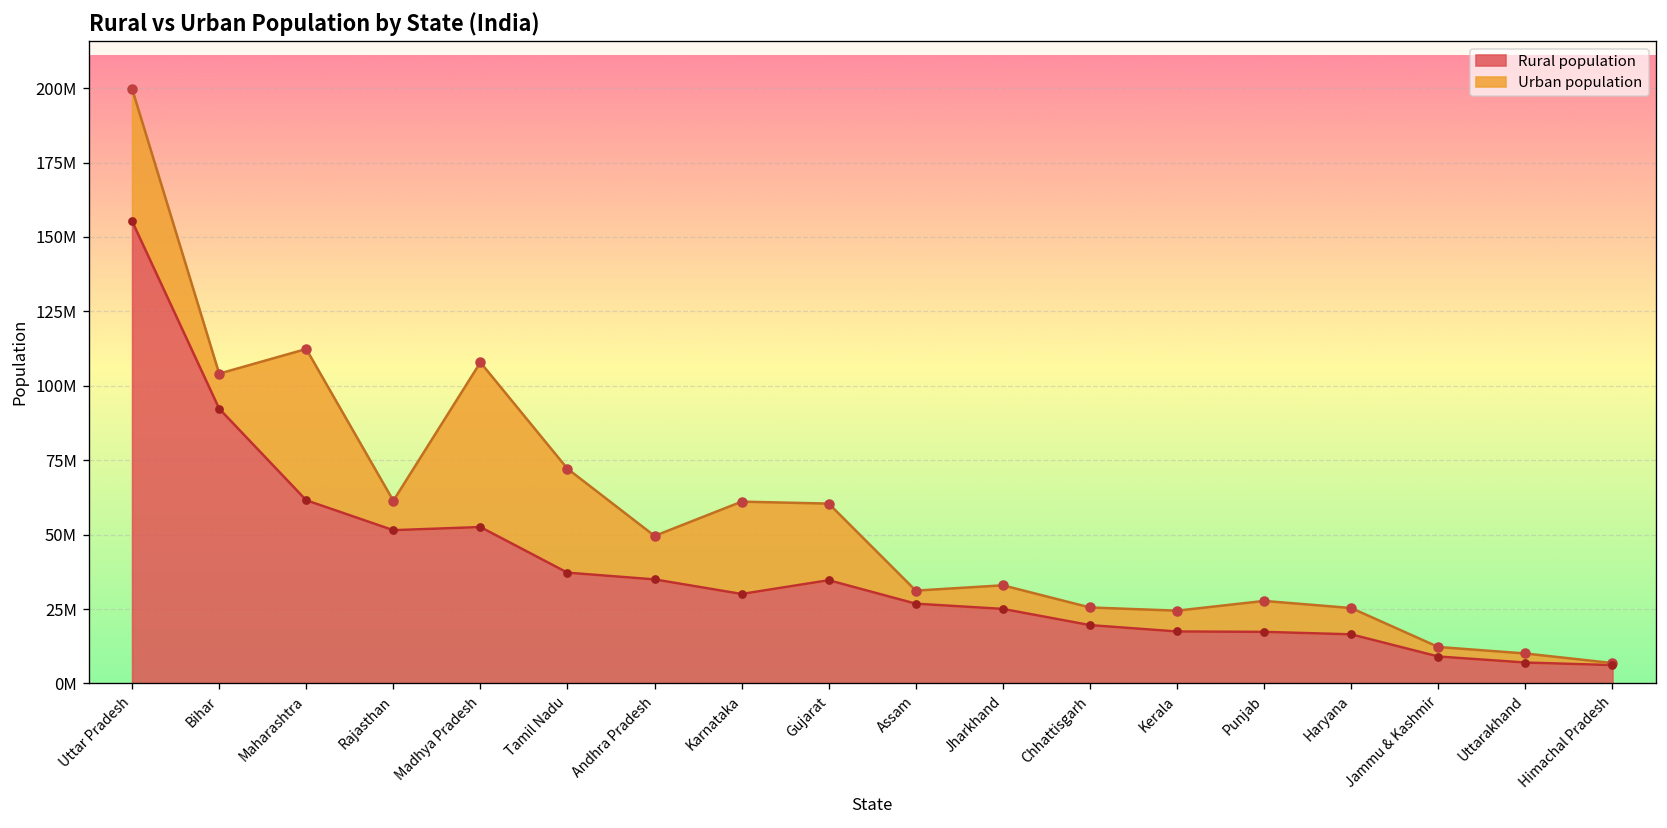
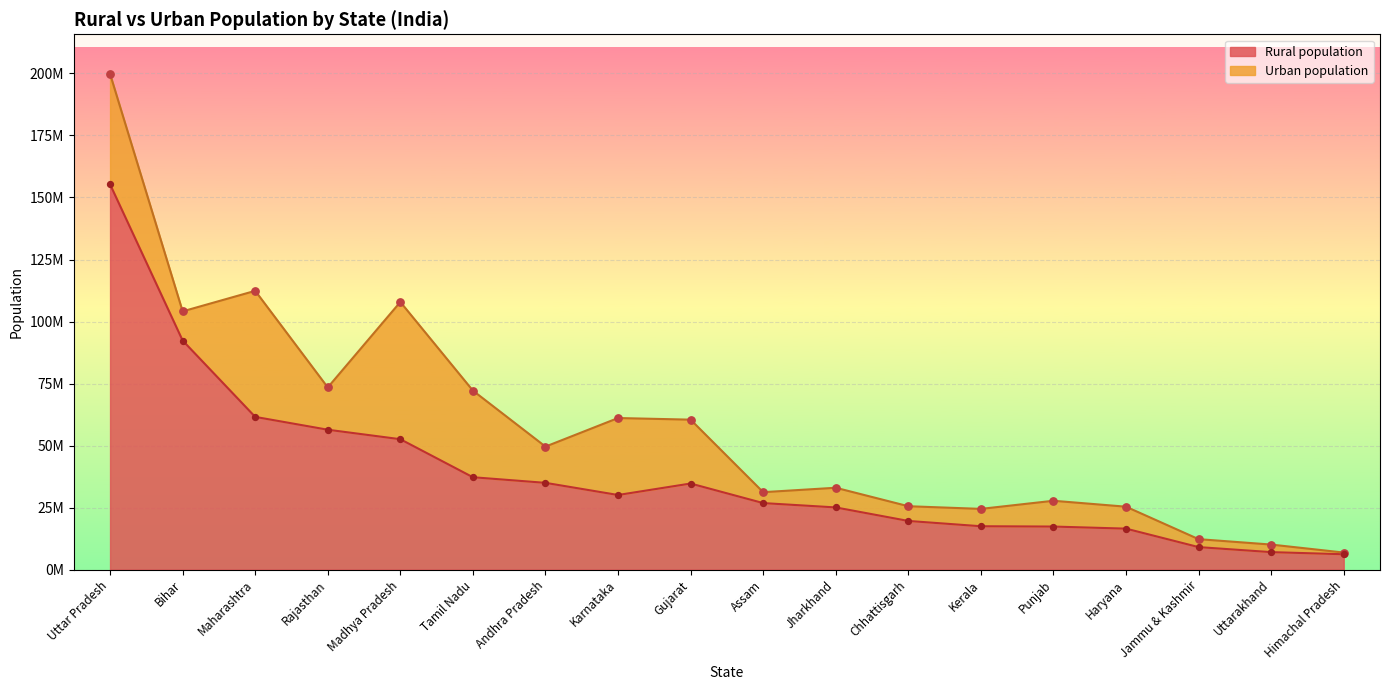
Rural population, Rajasthan: 52000000 -> 56000000
Urban population, Rajasthan: 10000000 -> 17000000
